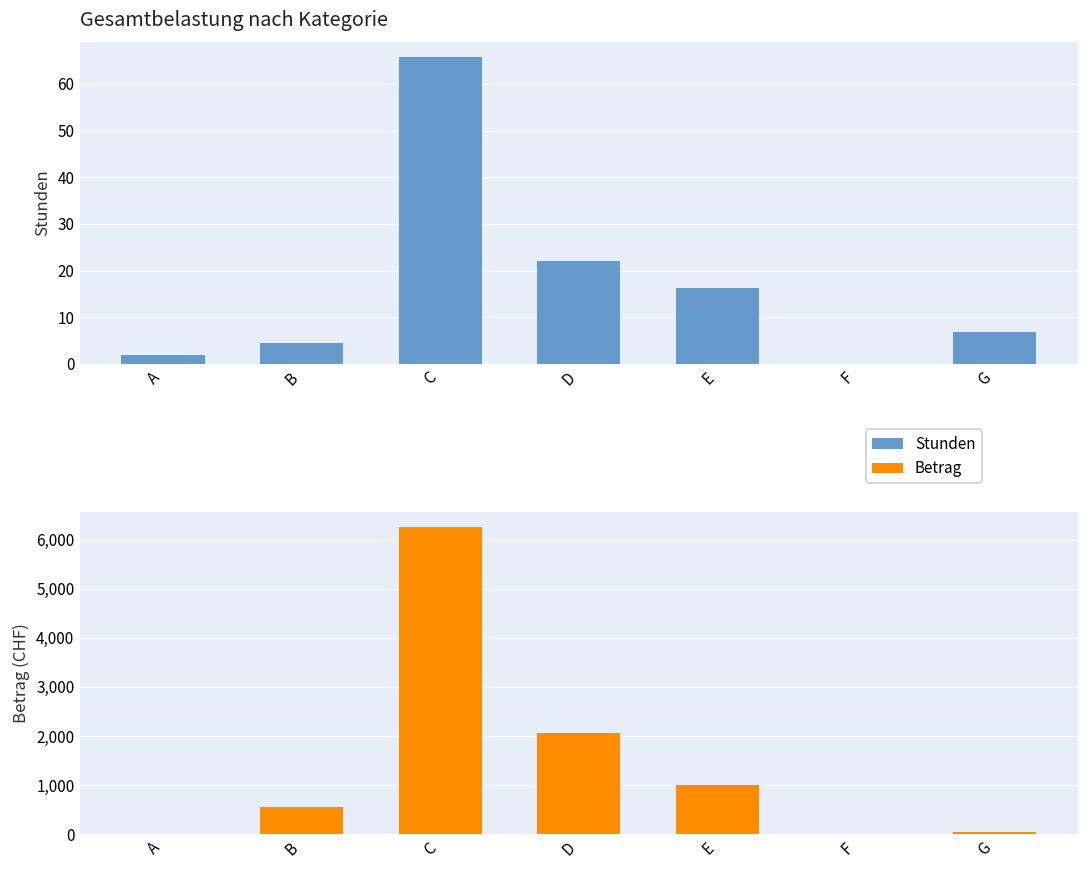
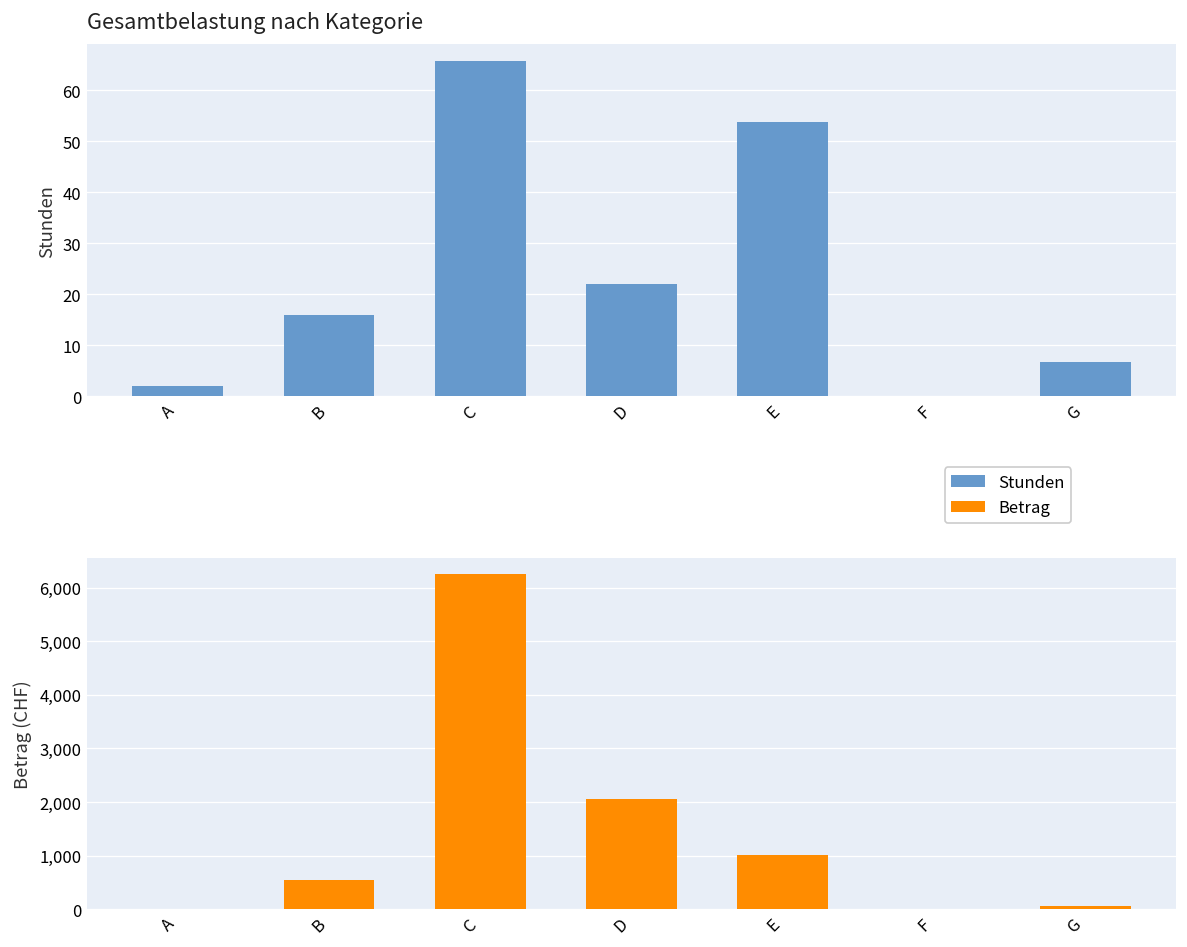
Gesamtbelastung nach Kategorie, B: 5 -> 16
Gesamtbelastung nach Kategorie, E: 16 -> 54
